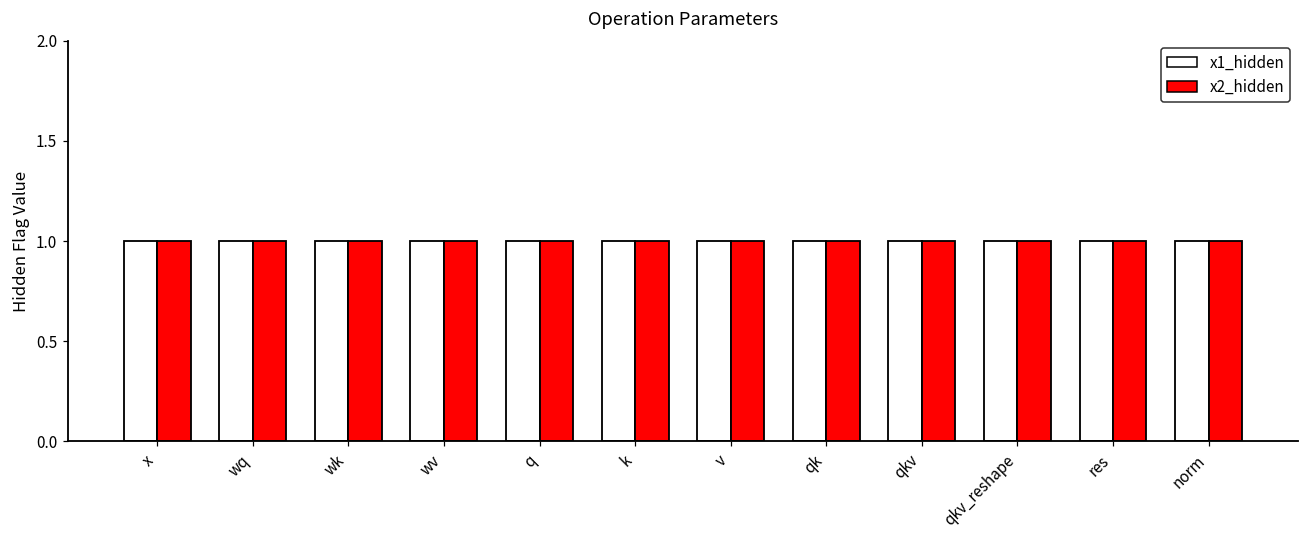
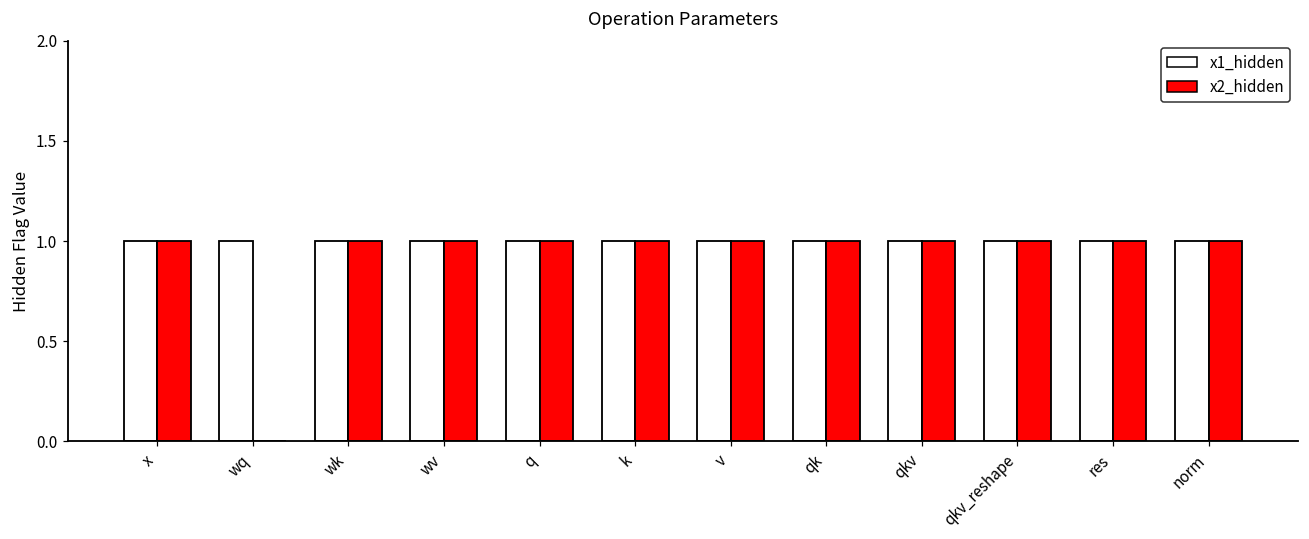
x2_hidden, wq: 1 -> 0
